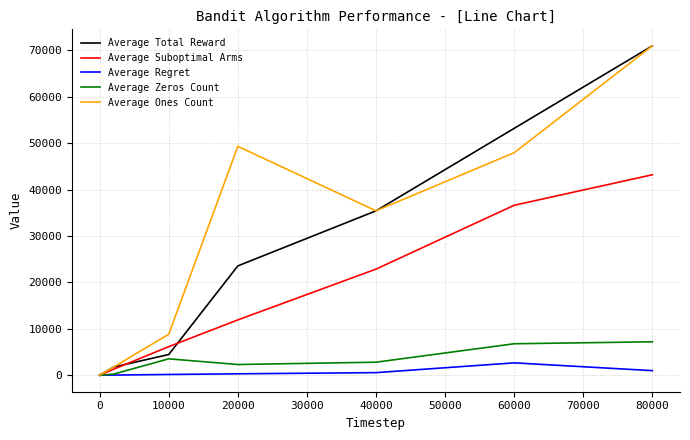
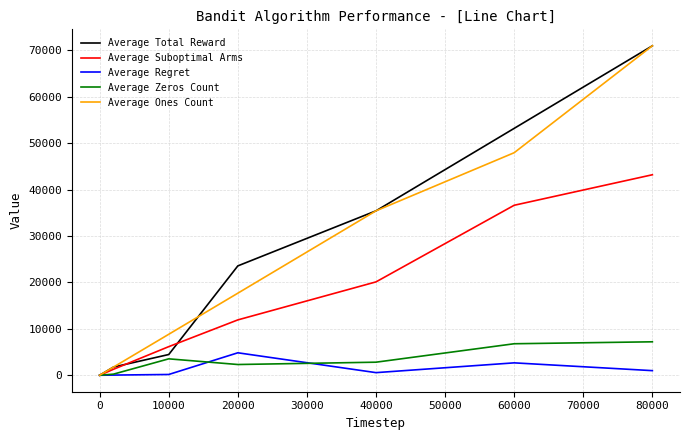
Average Regret, 20000: 0 -> 5000
Average Ones Count, 20000: 49000 -> 18000
Average Suboptimal Arms, 40000: 23000 -> 20000
